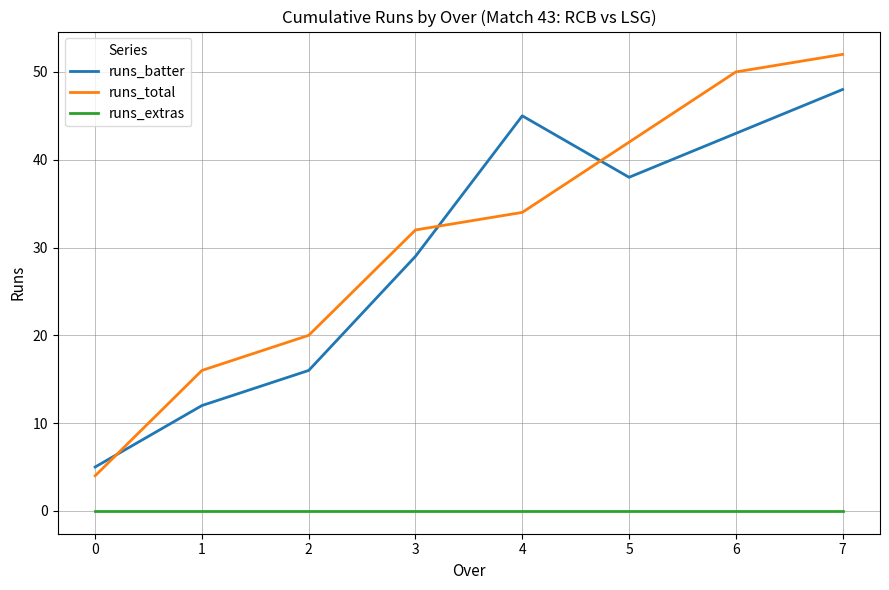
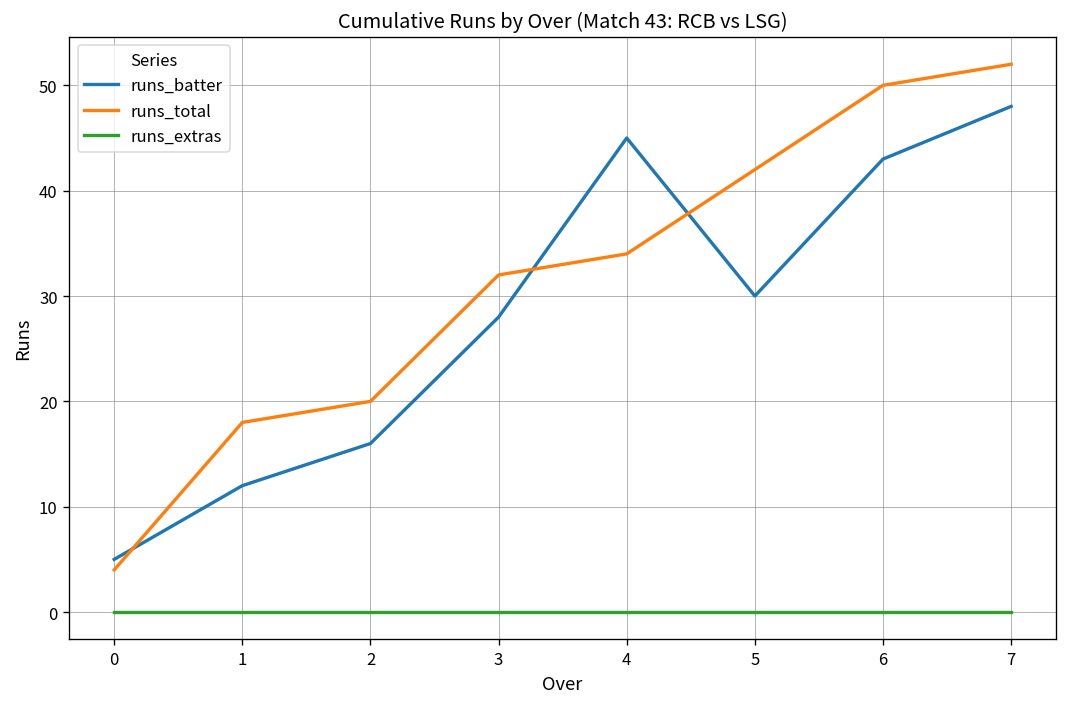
runs_total, 1: 16 -> 18
runs_batter, 3: 29 -> 28
runs_batter, 5: 38 -> 30
